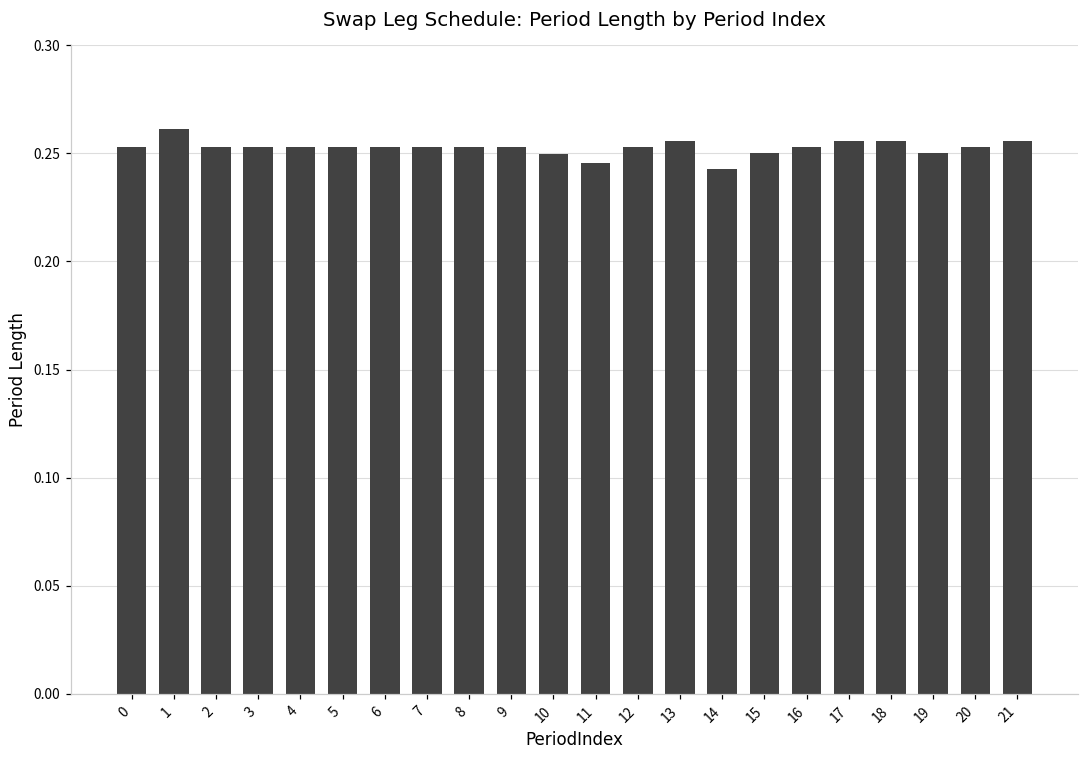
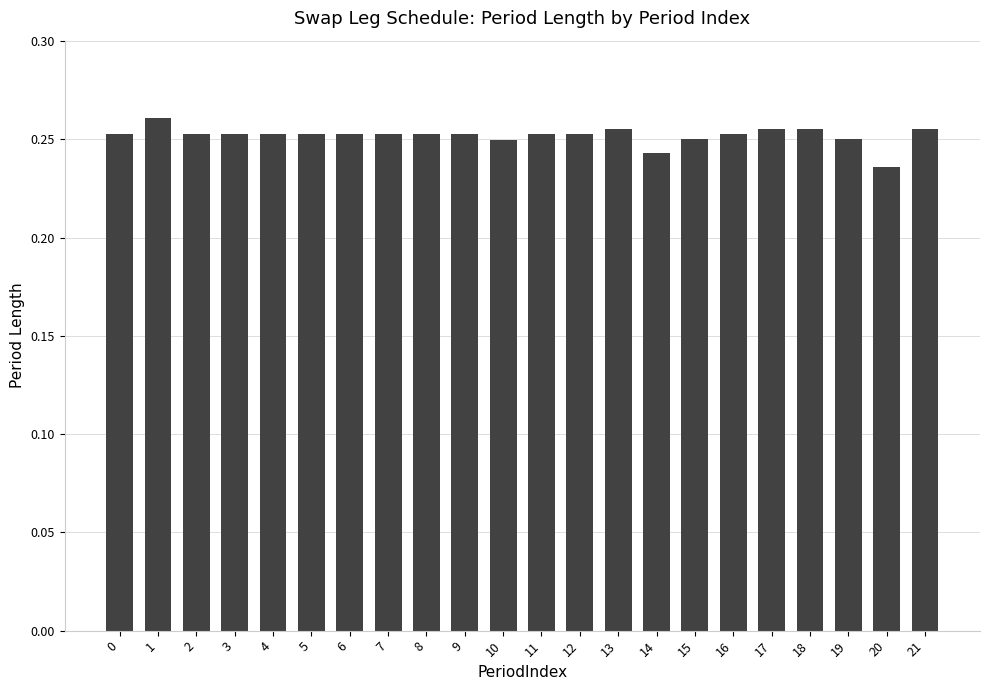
11: 0.246 -> 0.253
20: 0.253 -> 0.236
